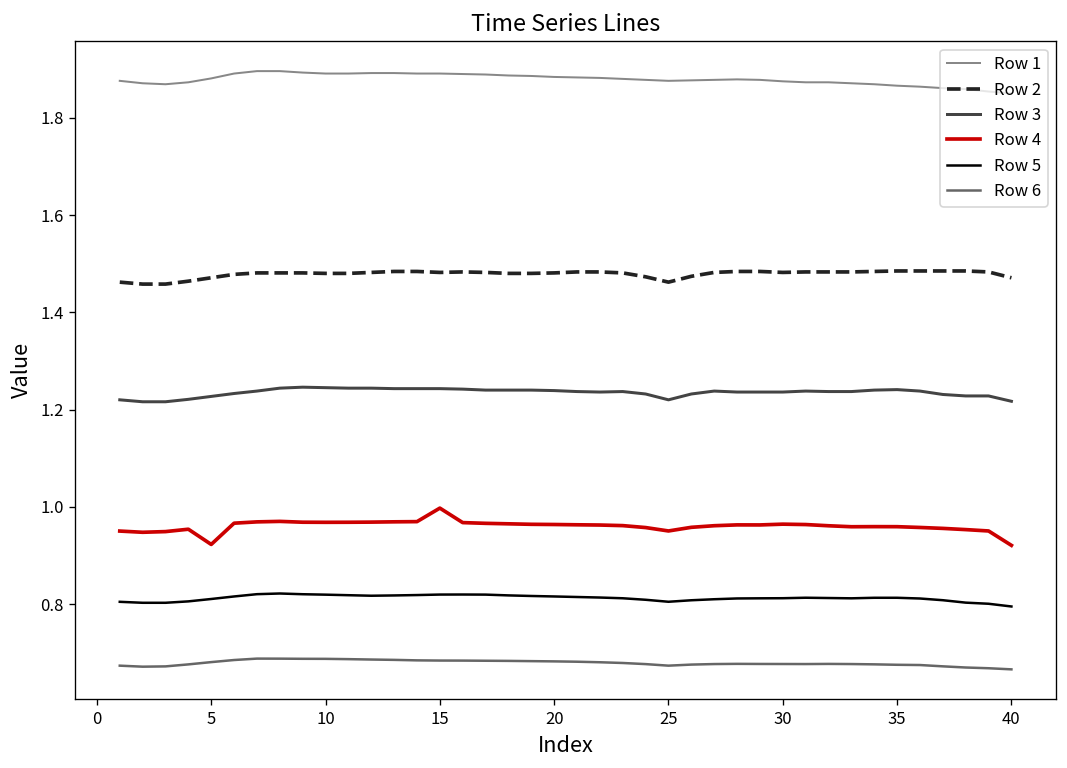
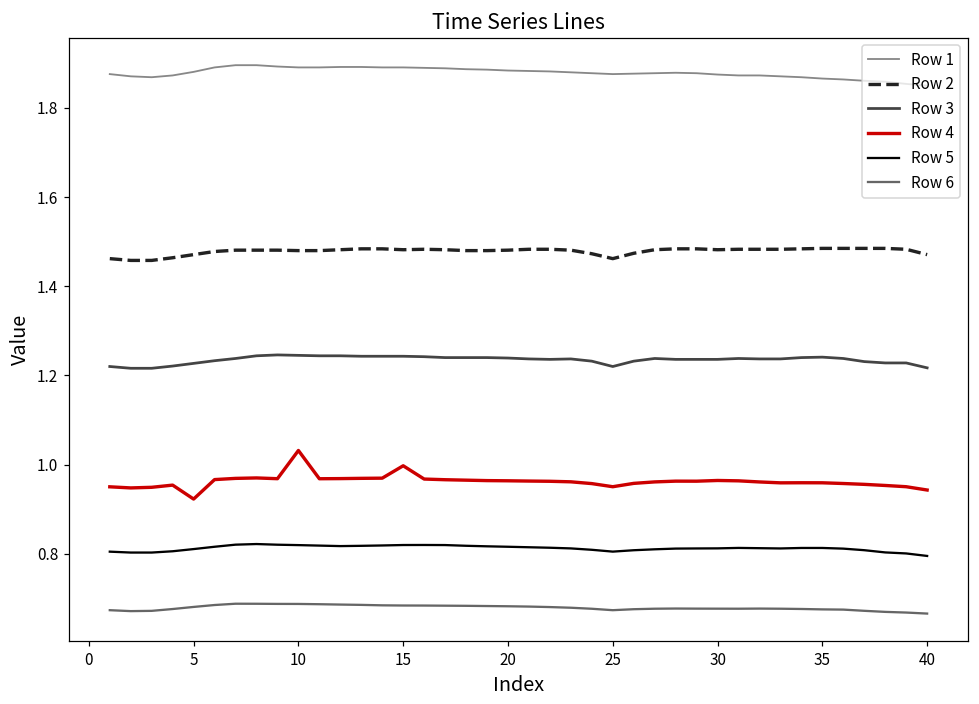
Row 4, 10: 0.97 -> 1.03
Row 4, 40: 0.92 -> 0.94
